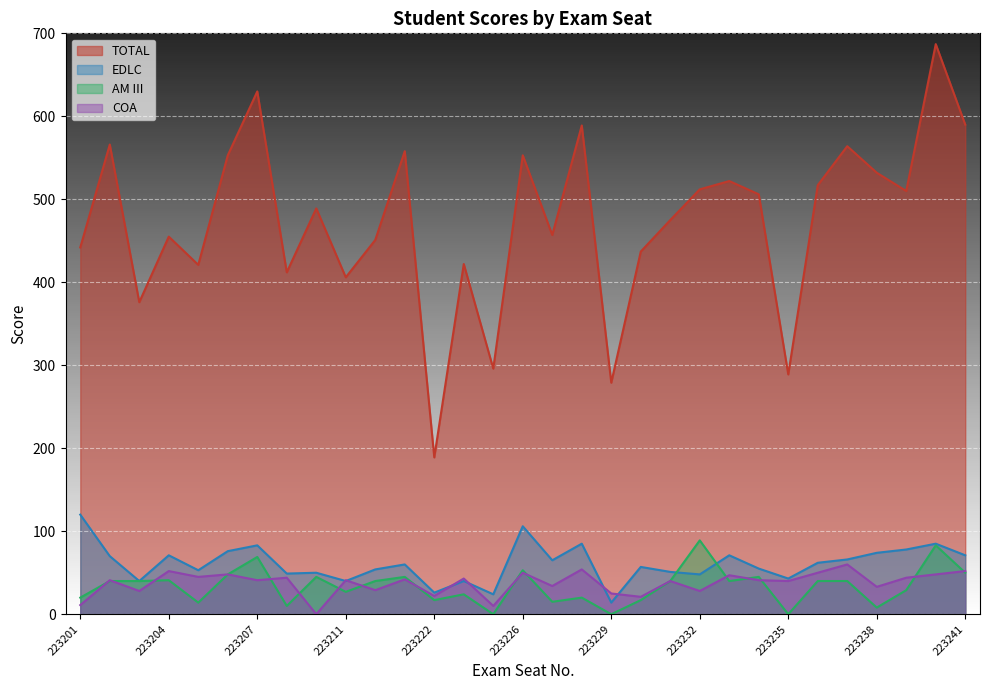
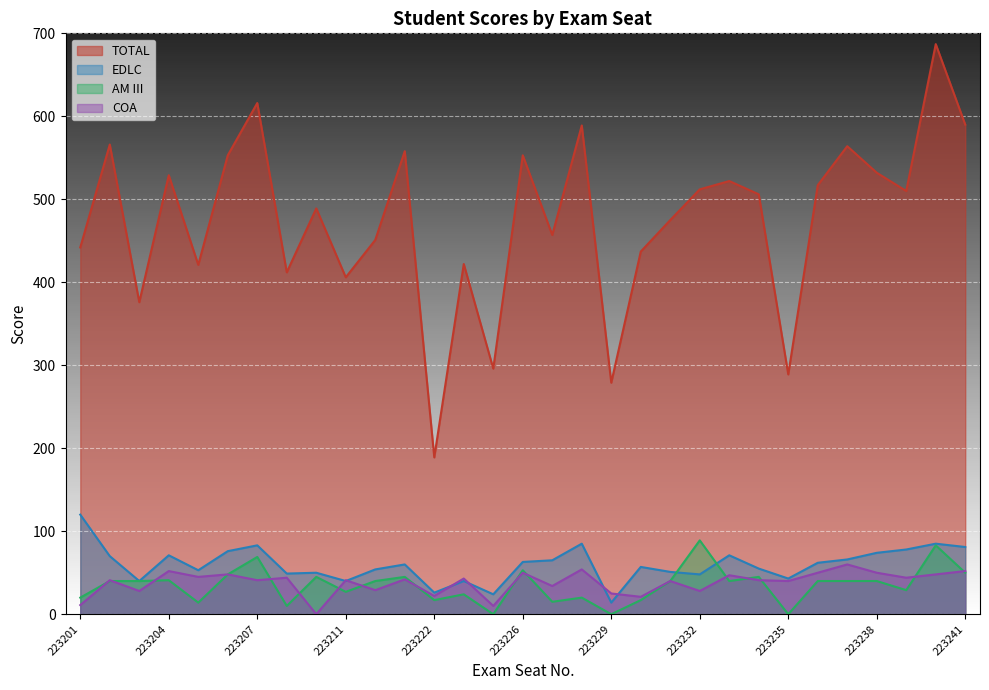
TOTAL, 223204: 460 -> 530
TOTAL, 223207: 630 -> 620
EDLC, 223226: 110 -> 60
AM III, 223238: 10 -> 40
COA, 223238: 30 -> 50
EDLC, 223241: 70 -> 80
